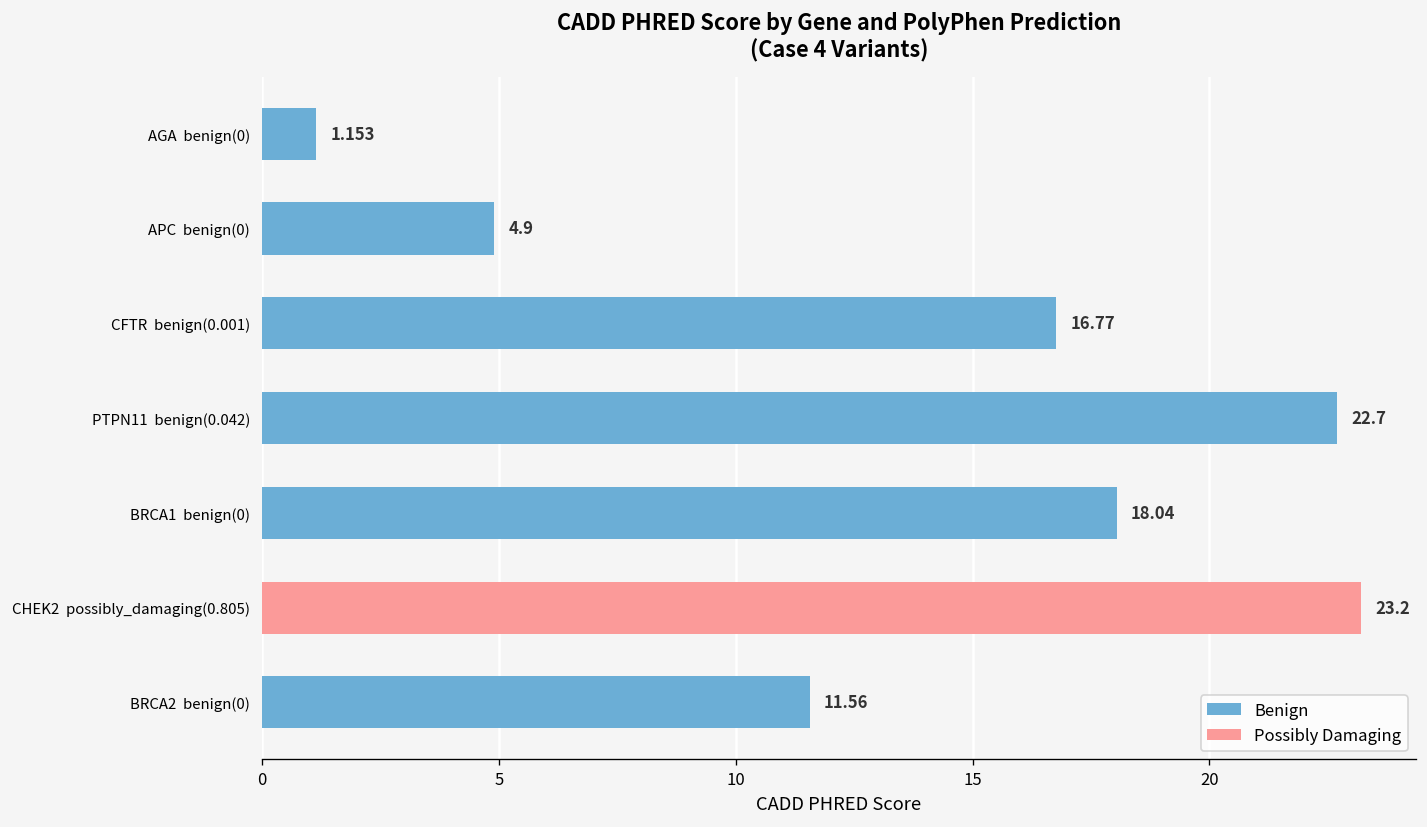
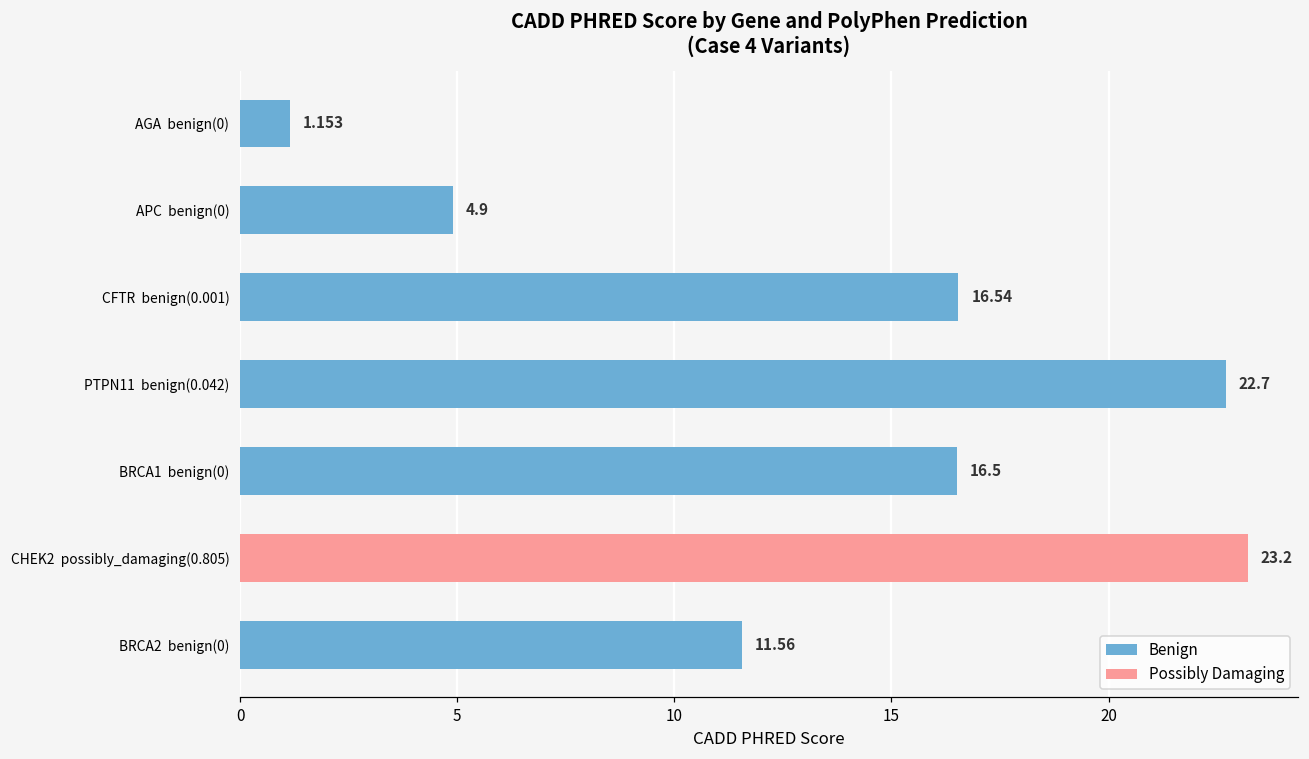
CFTR benign(0.001): 16.77 -> 16.54
BRCA1 benign(0): 18.04 -> 16.5
